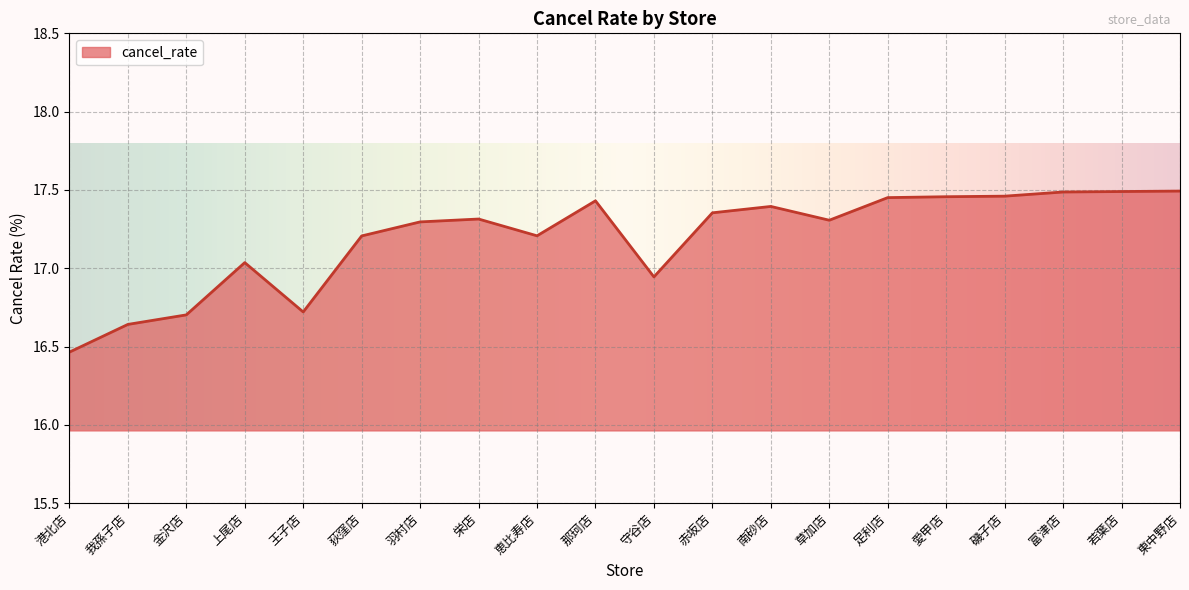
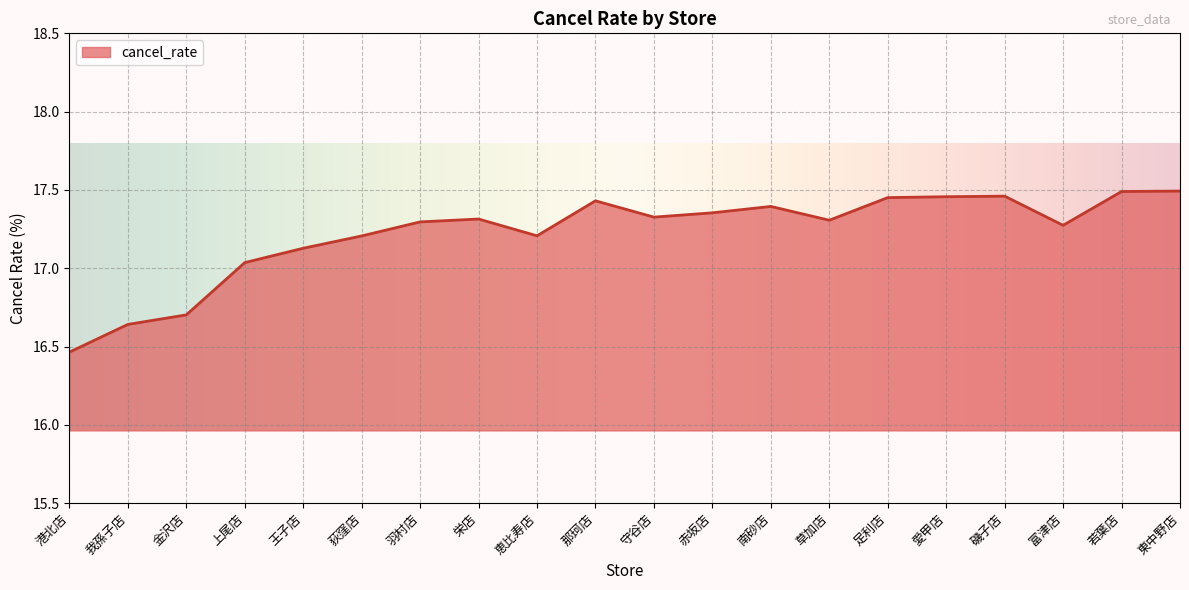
王子店: 16.72 -> 17.13
守谷店: 16.94 -> 17.33
富津店: 17.49 -> 17.27
